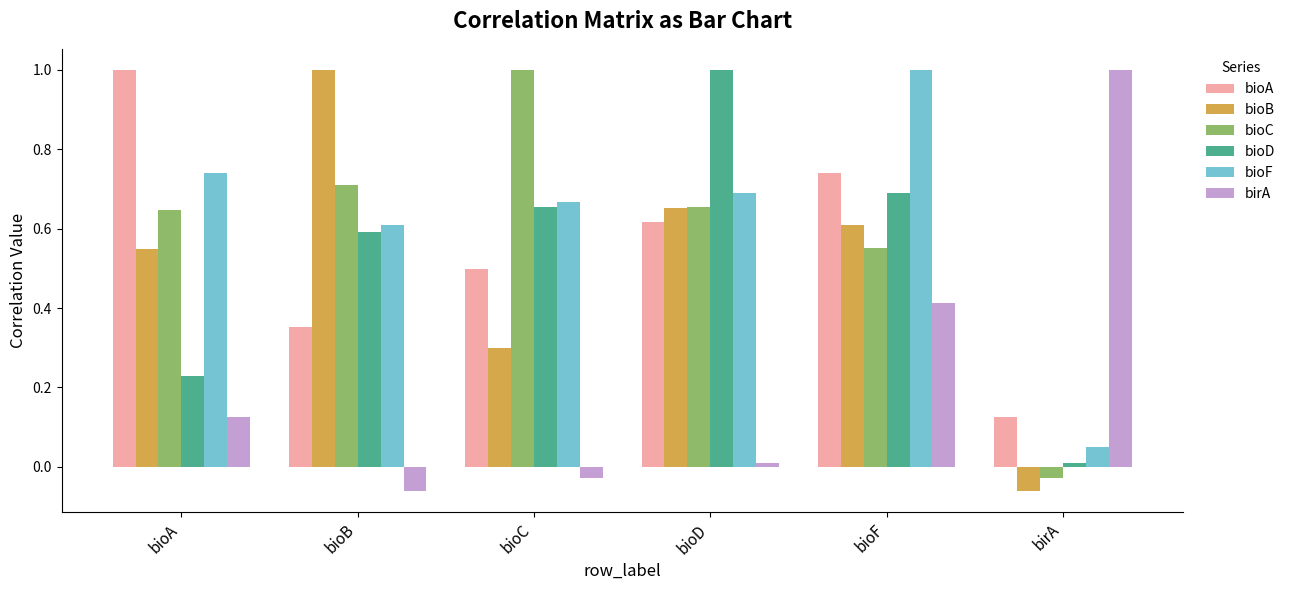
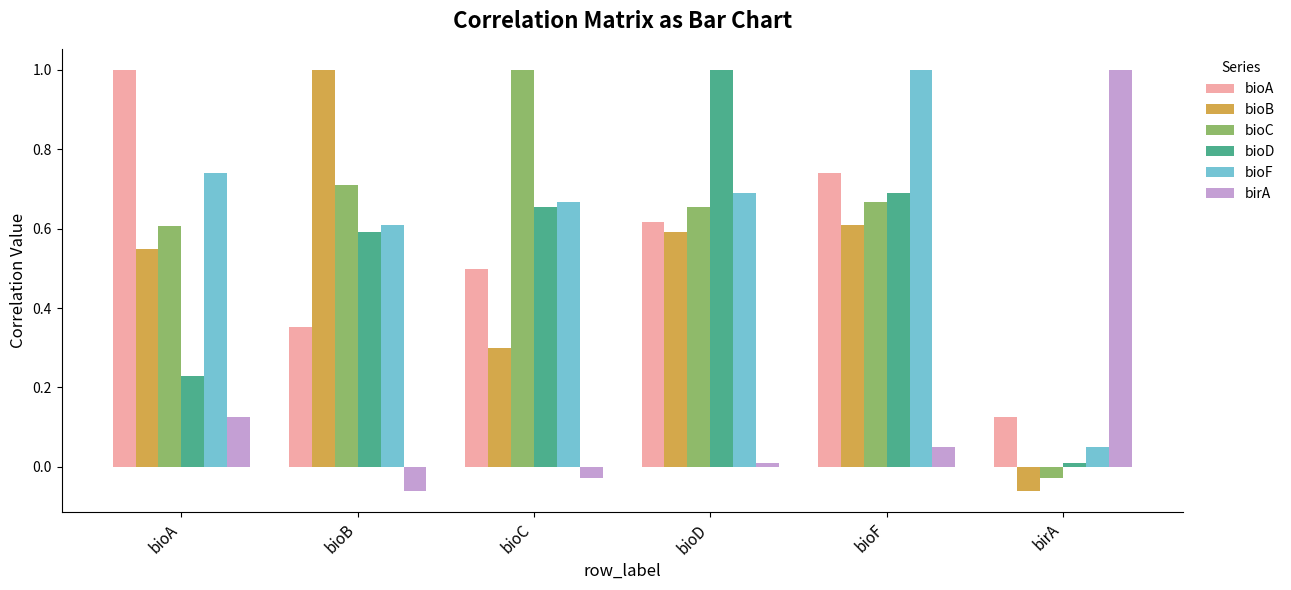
bioC, bioA: 0.65 -> 0.61
bioB, bioD: 0.65 -> 0.59
bioC, bioF: 0.55 -> 0.67
birA, bioF: 0.41 -> 0.05
